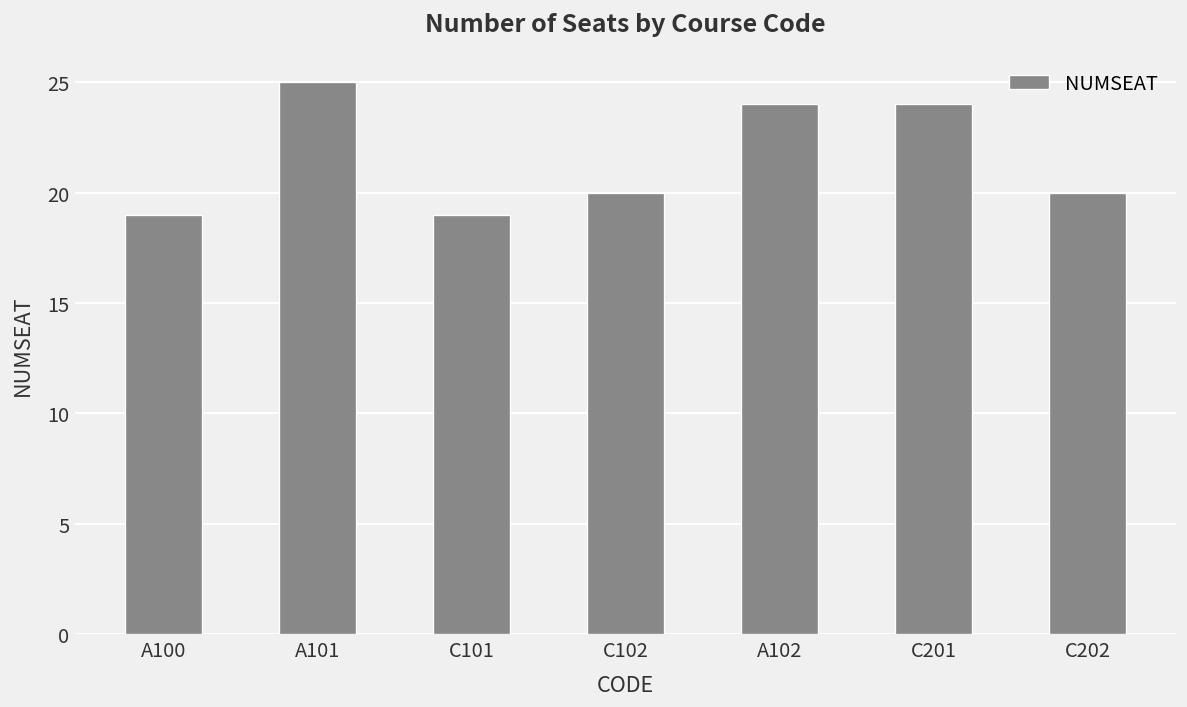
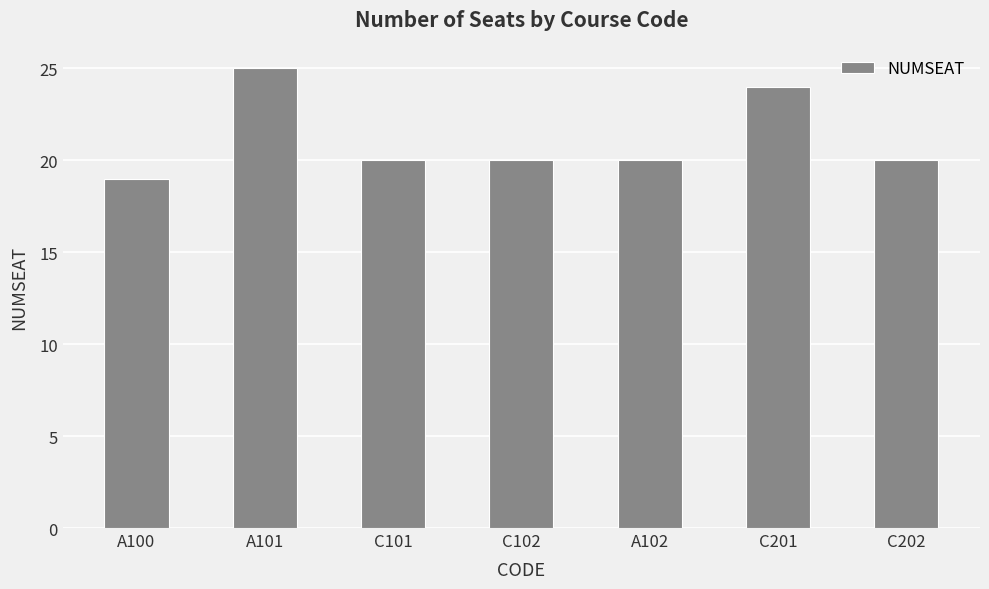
C101: 19 -> 20
A102: 24 -> 20
